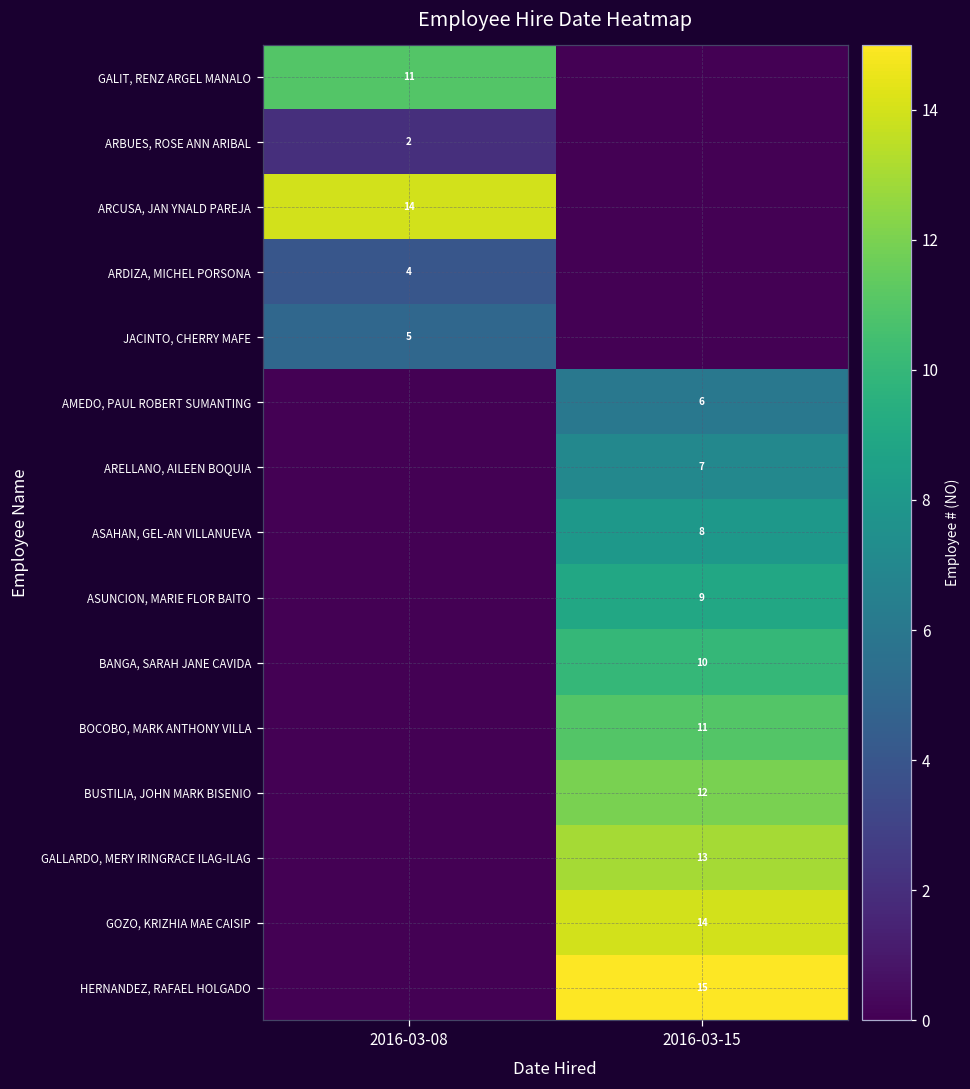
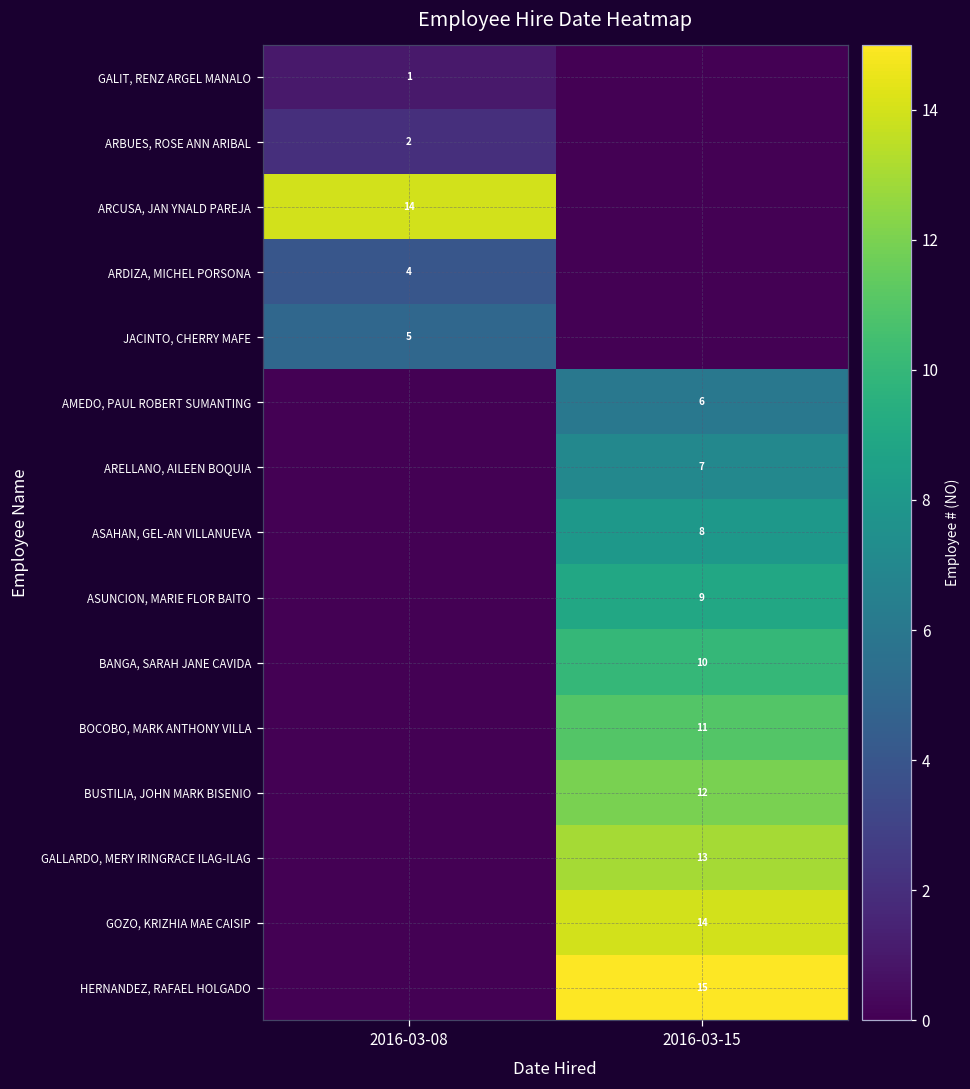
GALIT, RENZ ARGEL MANALO, 2016-03-08: 11 -> 1
